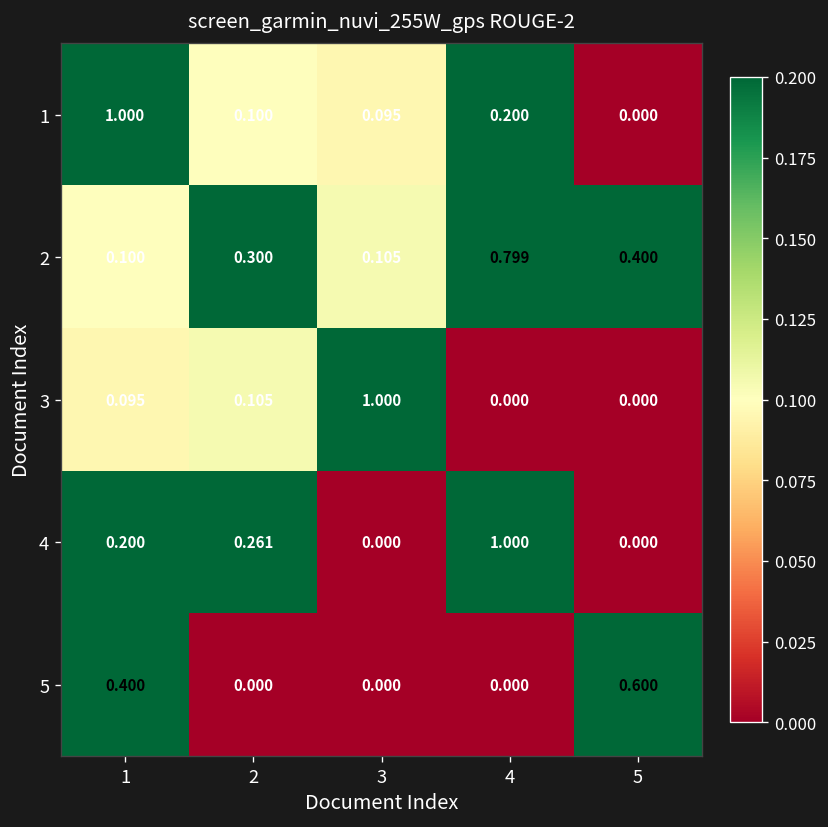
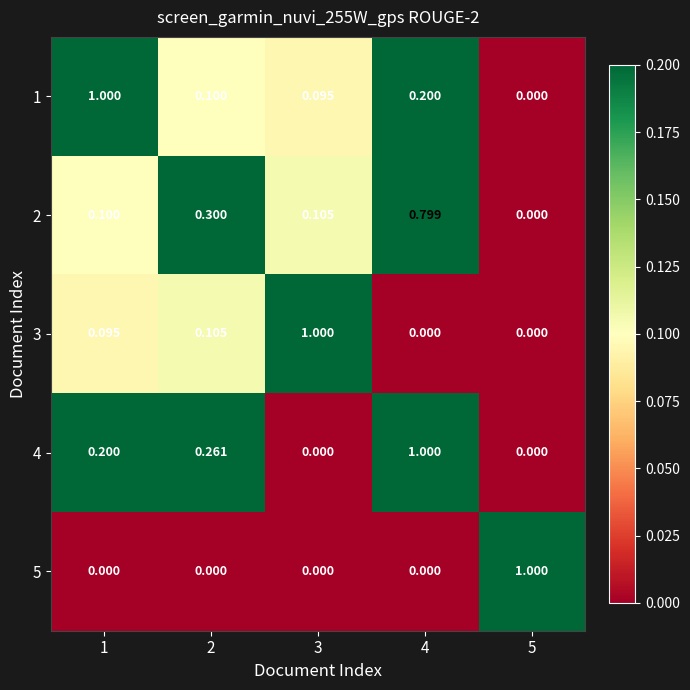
2, 5: 0.400 -> 0.000
5, 1: 0.400 -> 0.000
5, 5: 0.600 -> 1.000
